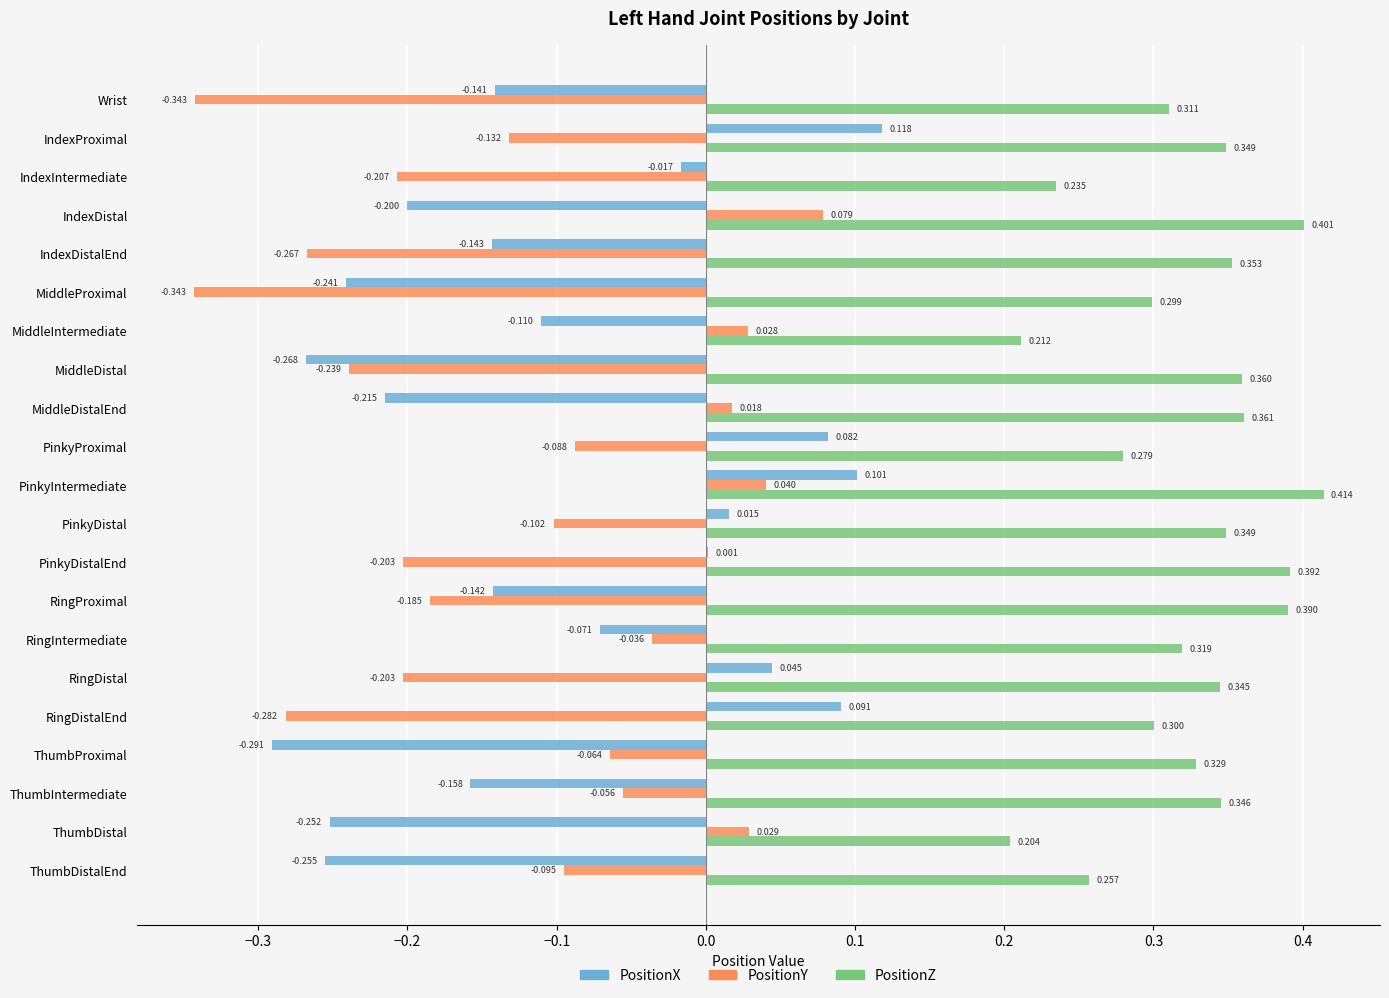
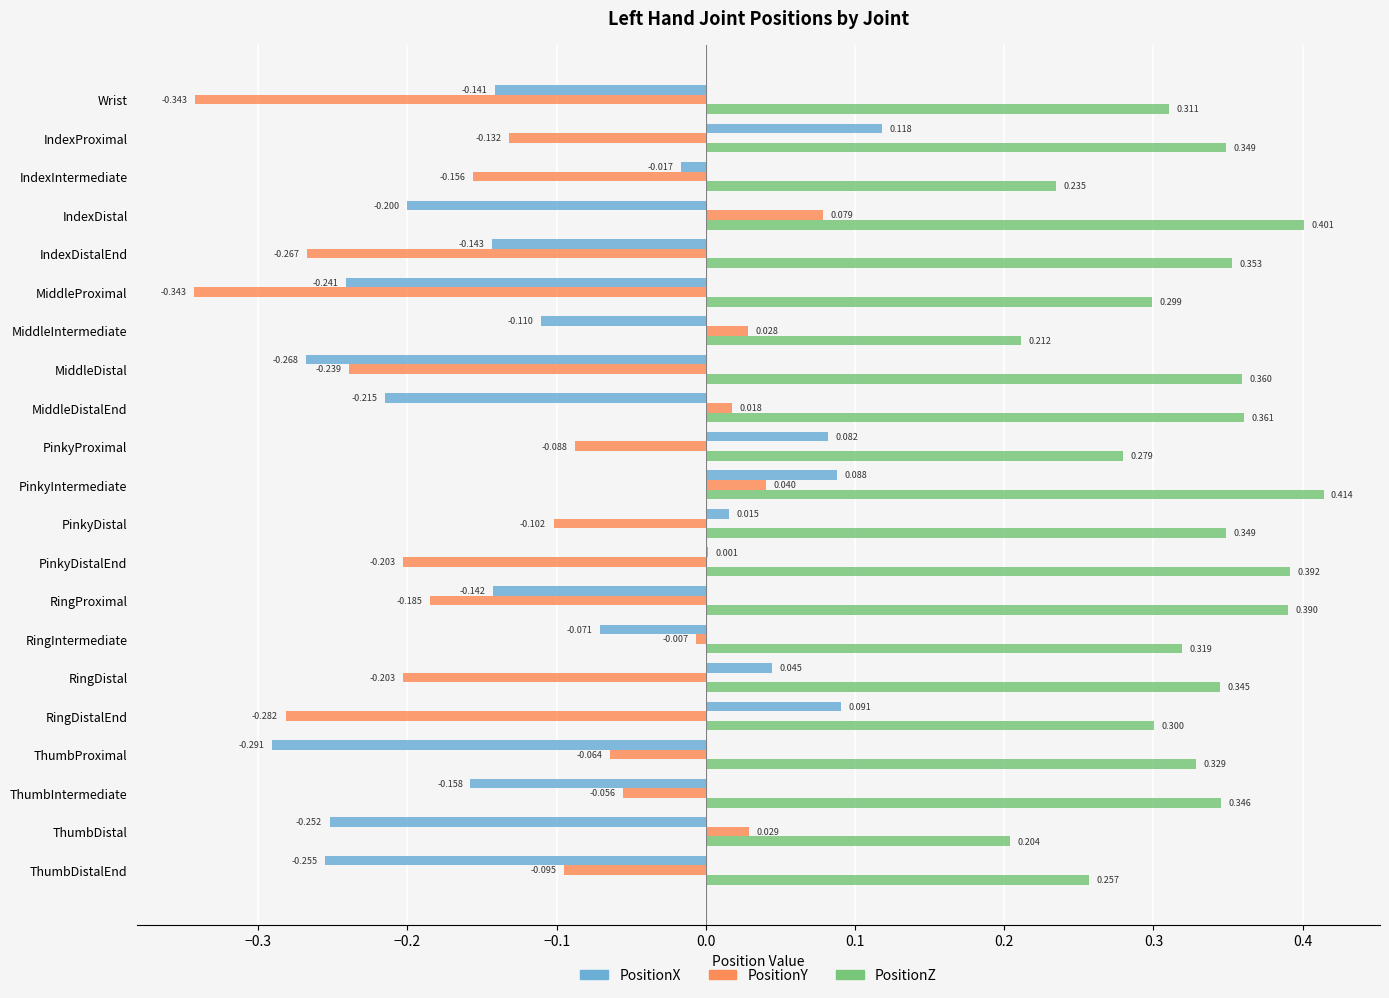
PositionY, IndexIntermediate: -0.207 -> -0.156
PositionX, PinkyIntermediate: 0.101 -> 0.088
PositionY, RingIntermediate: -0.036 -> -0.007
